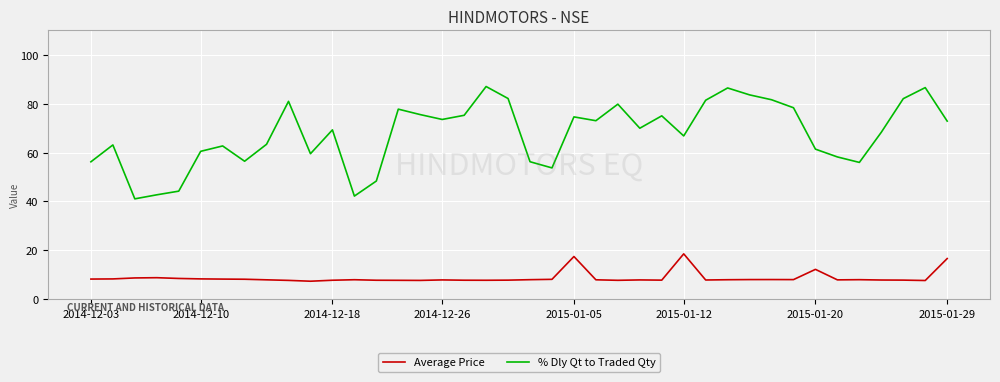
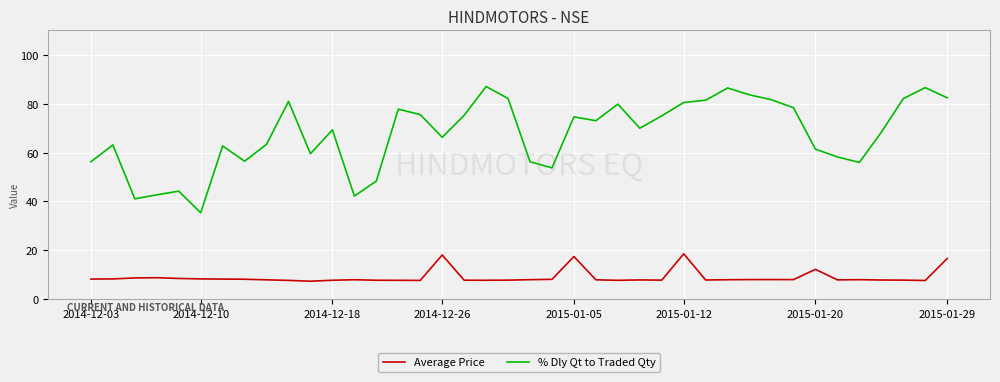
% Dly Qt to Traded Qty, 2014-12-10: 61 -> 35
Average Price, 2014-12-26: 8 -> 18
% Dly Qt to Traded Qty, 2014-12-26: 74 -> 66
% Dly Qt to Traded Qty, 2015-01-12: 67 -> 80
% Dly Qt to Traded Qty, 2015-01-29: 73 -> 82
